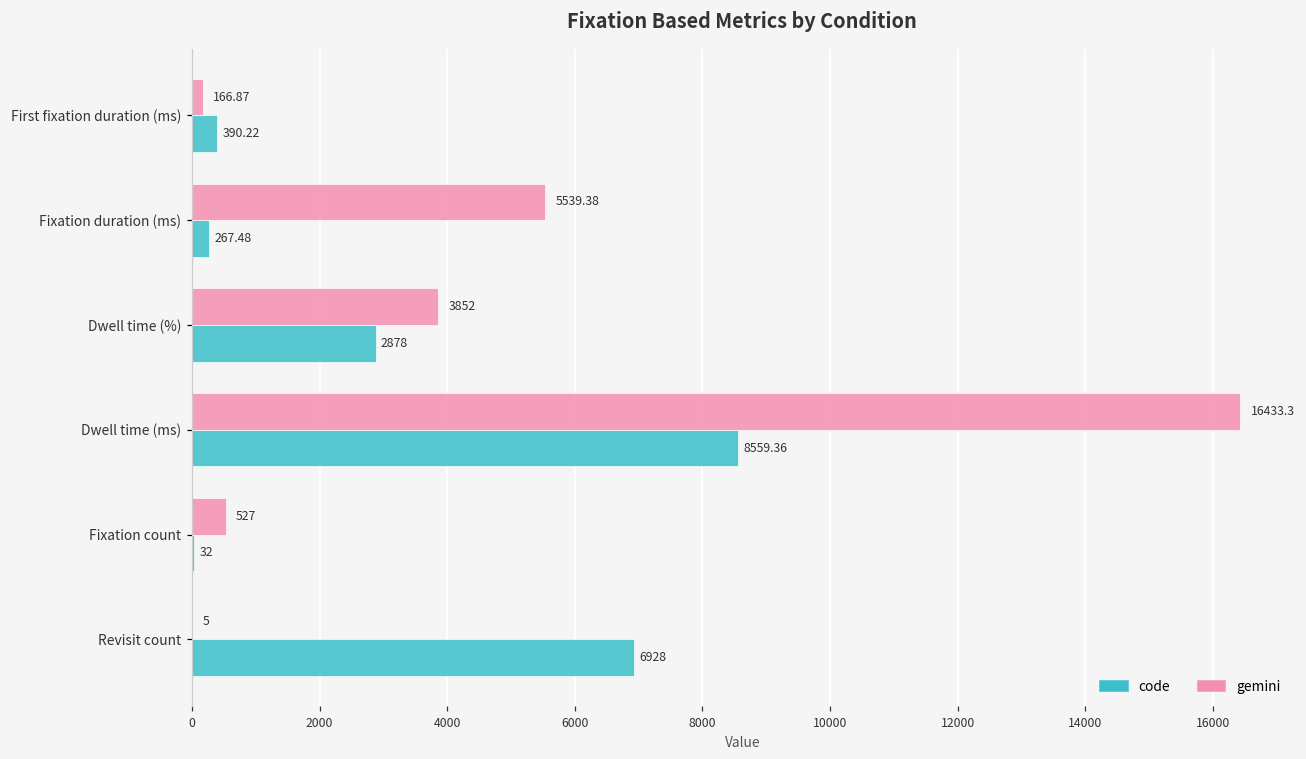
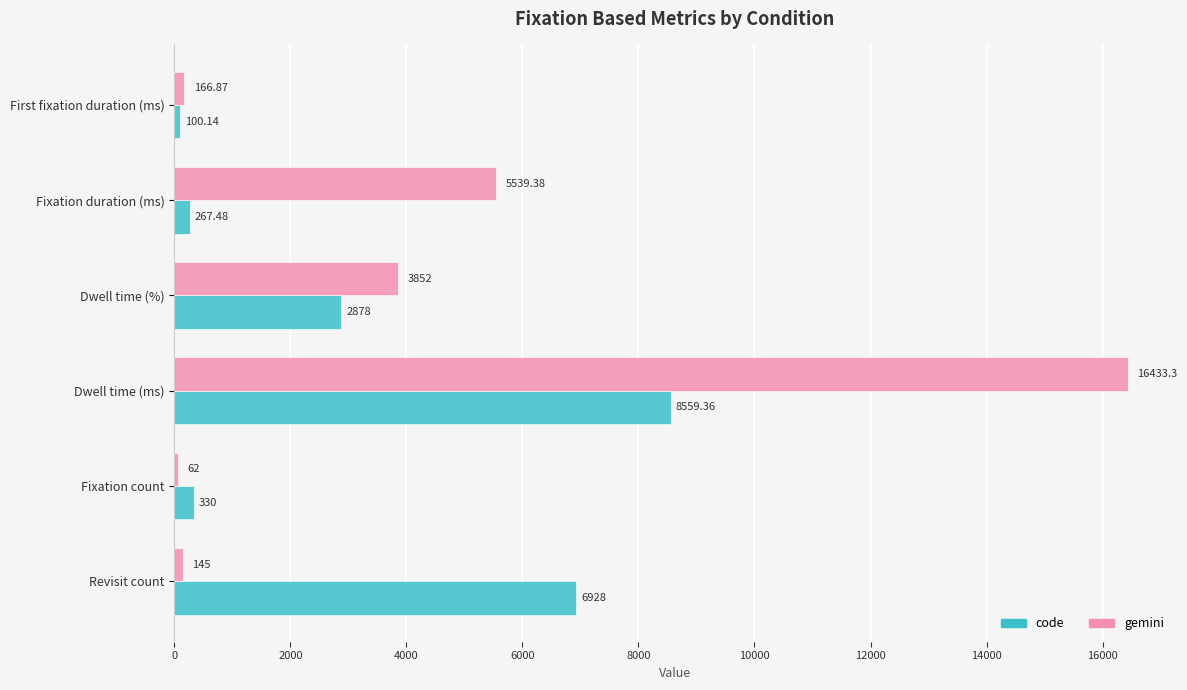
code, First fixation duration (ms): 390.22 -> 100.14
gemini, Fixation count: 527 -> 62
code, Fixation count: 32 -> 330
gemini, Revisit count: 5 -> 145
